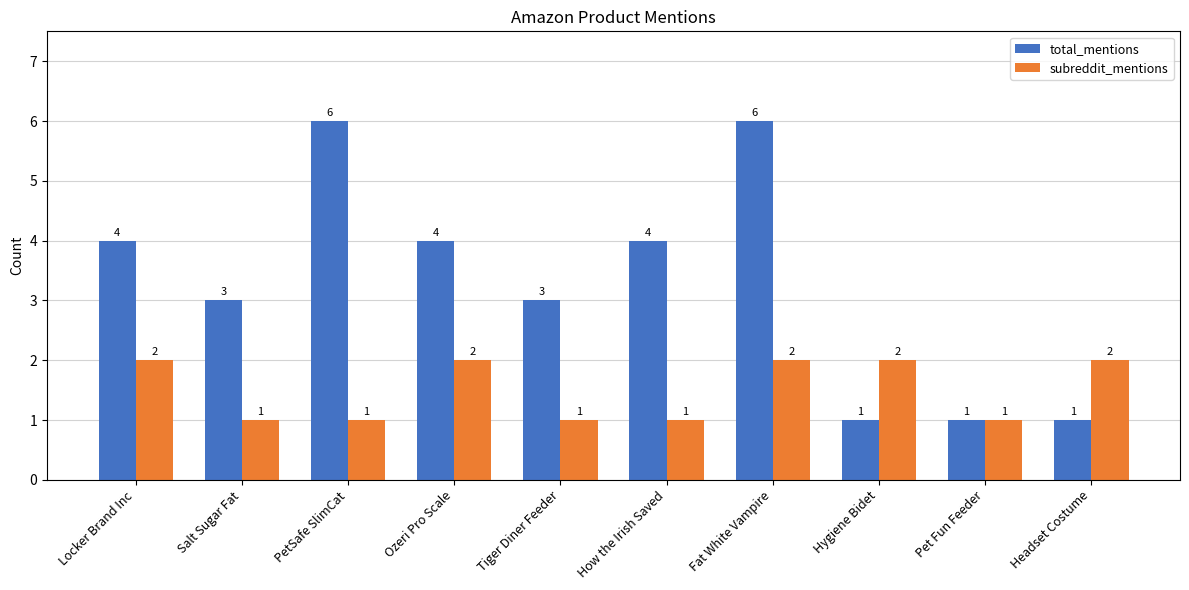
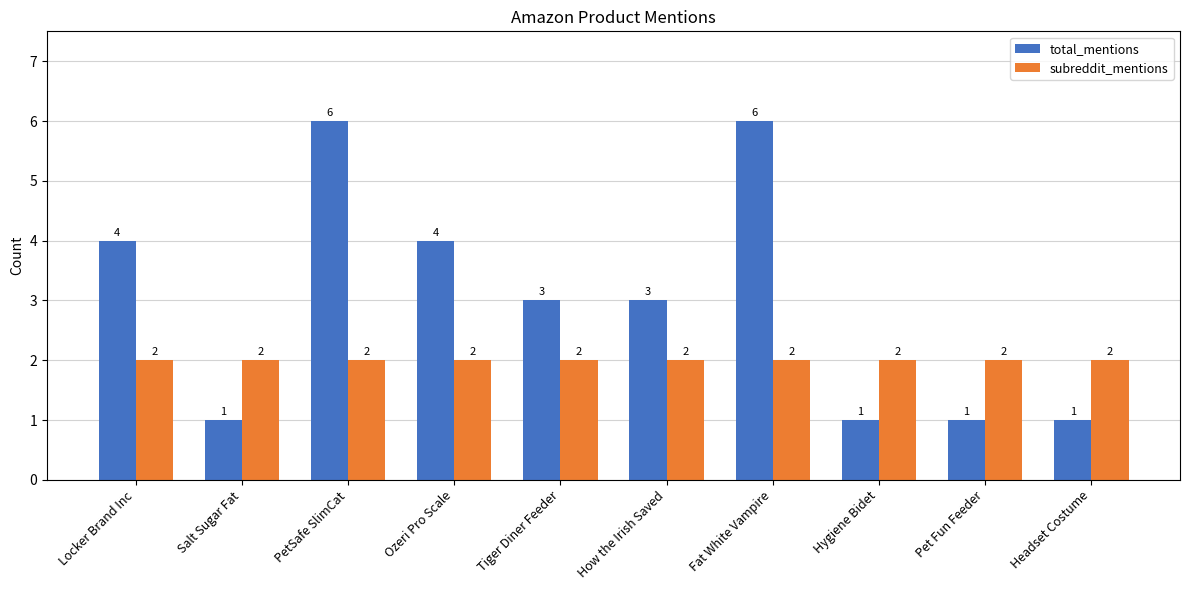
total_mentions, Salt Sugar Fat: 3 -> 1
subreddit_mentions, Salt Sugar Fat: 1 -> 2
subreddit_mentions, PetSafe SlimCat: 1 -> 2
subreddit_mentions, Tiger Diner Feeder: 1 -> 2
total_mentions, How the Irish Saved: 4 -> 3
subreddit_mentions, How the Irish Saved: 1 -> 2
subreddit_mentions, Pet Fun Feeder: 1 -> 2
